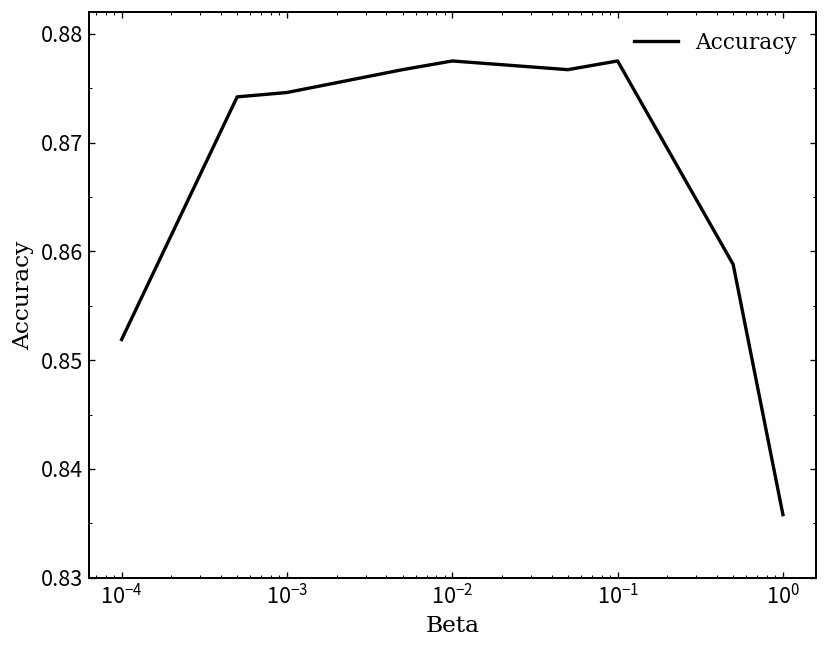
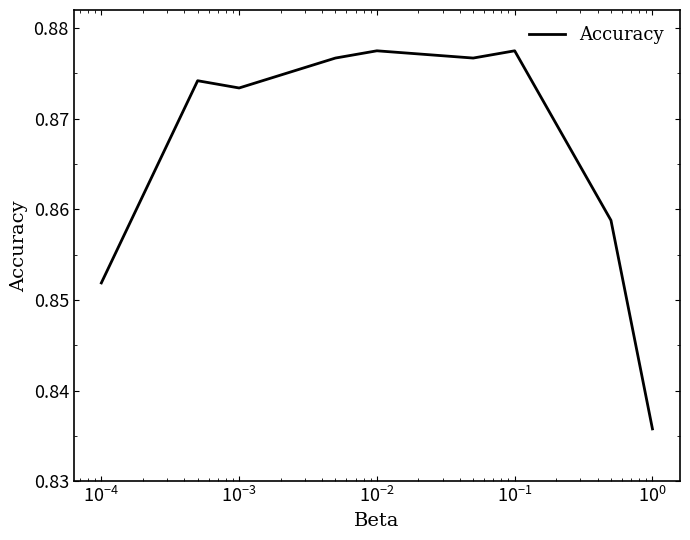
10^-3: 0.875 -> 0.873
